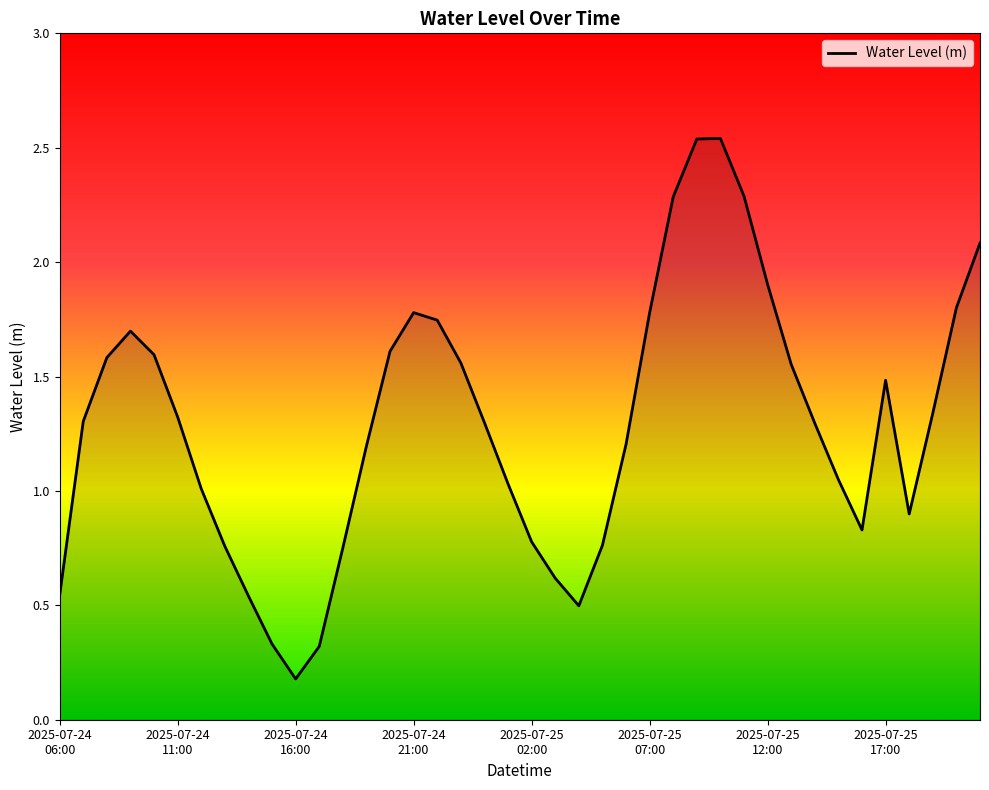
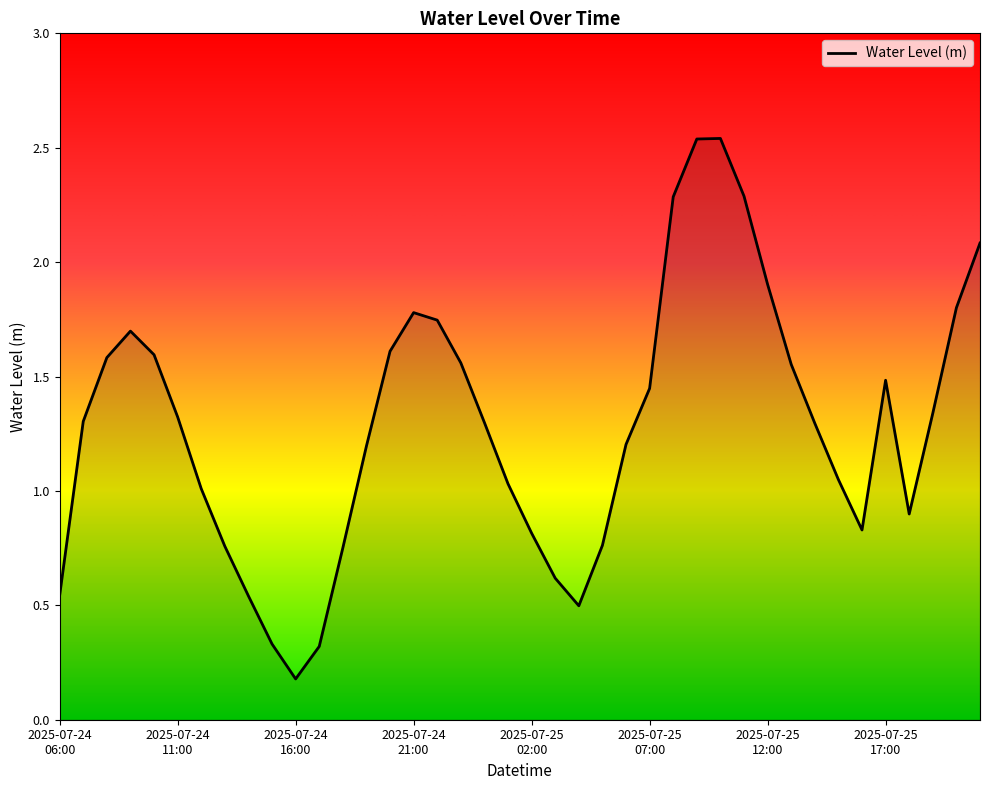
2025-07-25 02:00: 0.78 -> 0.82
2025-07-25 07:00: 1.78 -> 1.45
